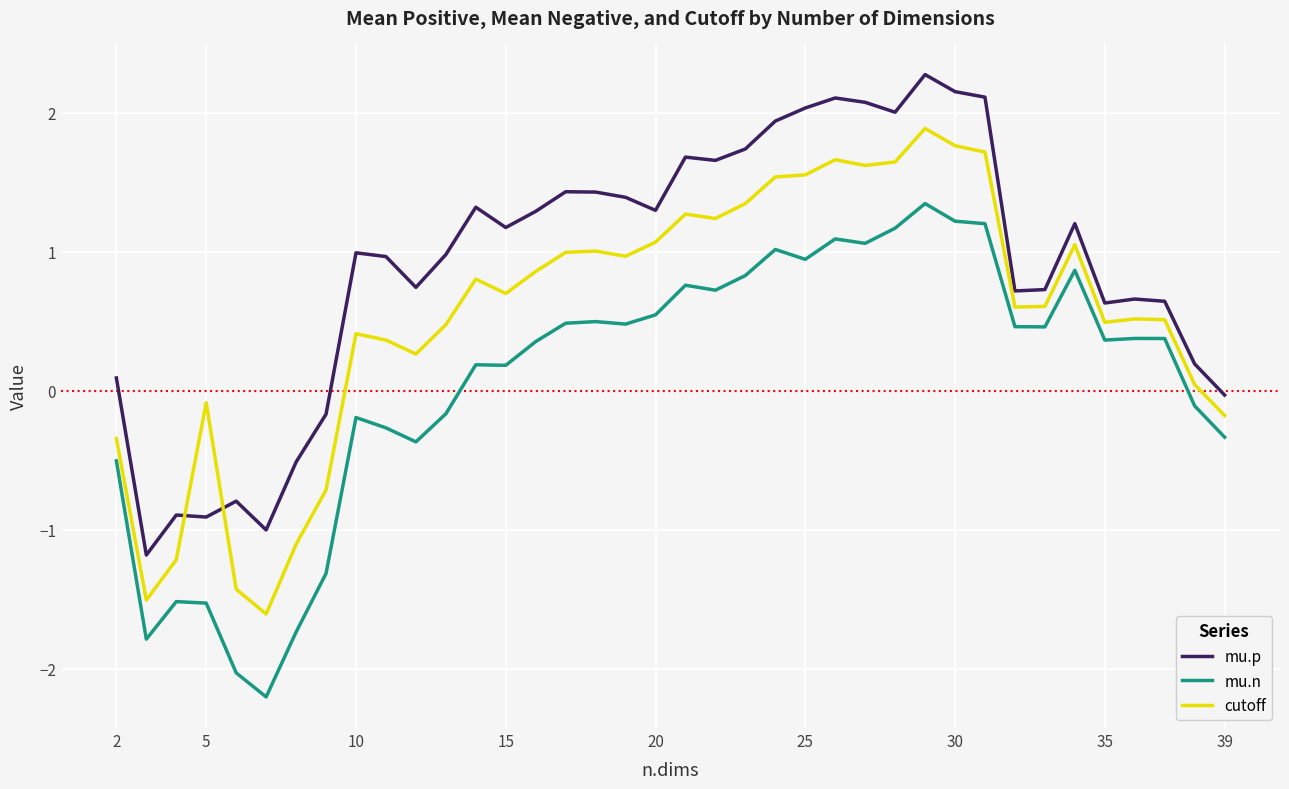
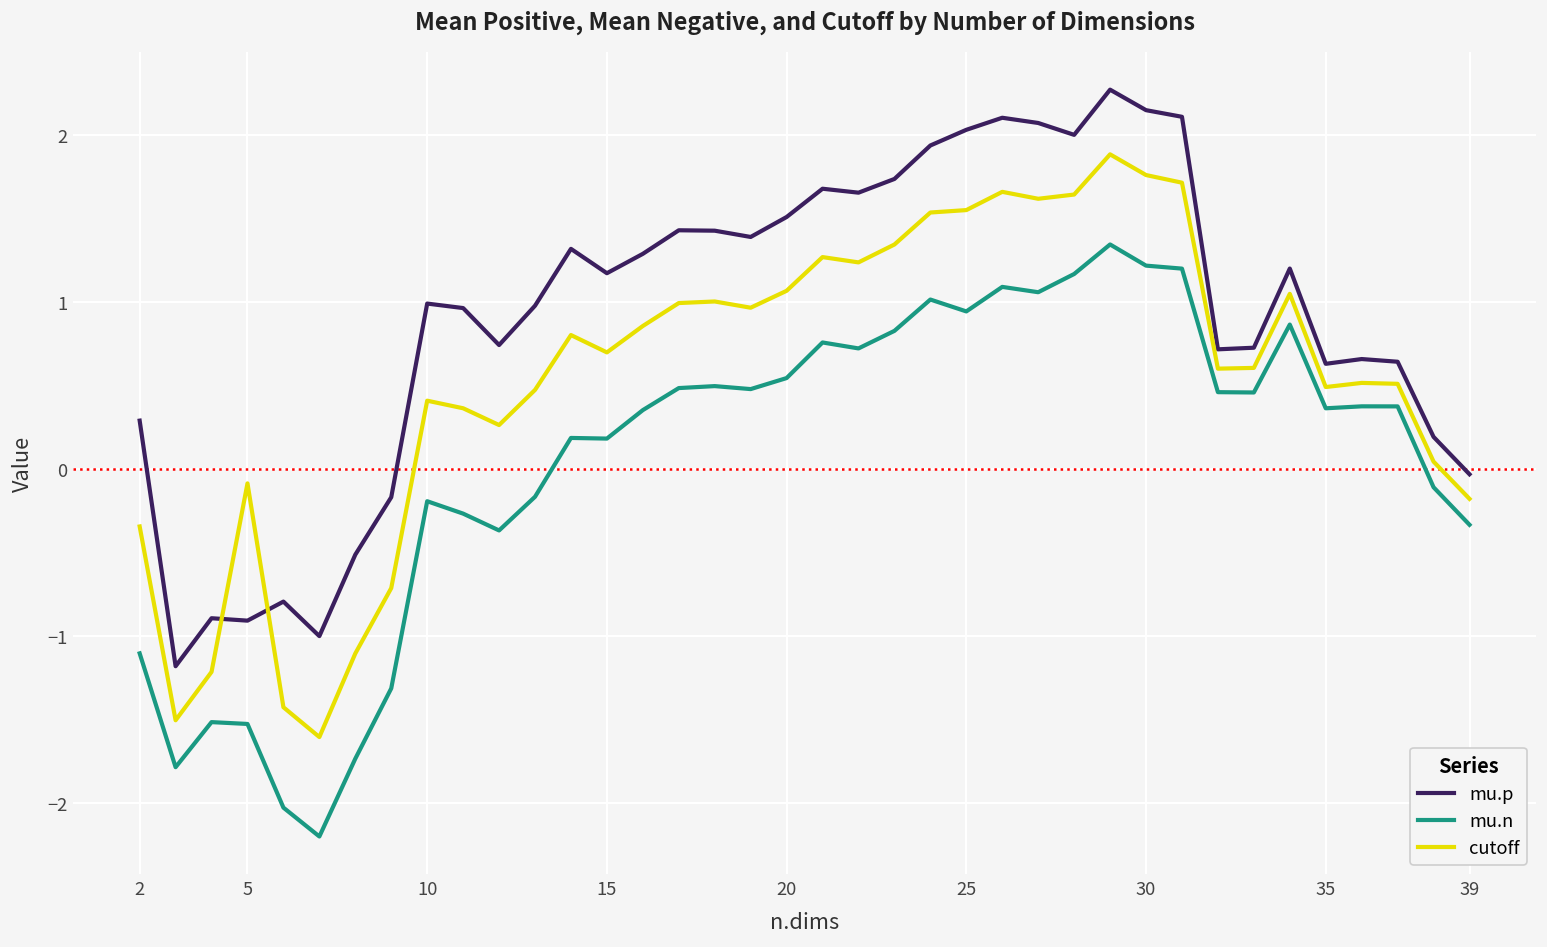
mu.p, 2: 0.09 -> 0.29
mu.n, 2: -0.51 -> -1.11
mu.p, 20: 1.30 -> 1.51
